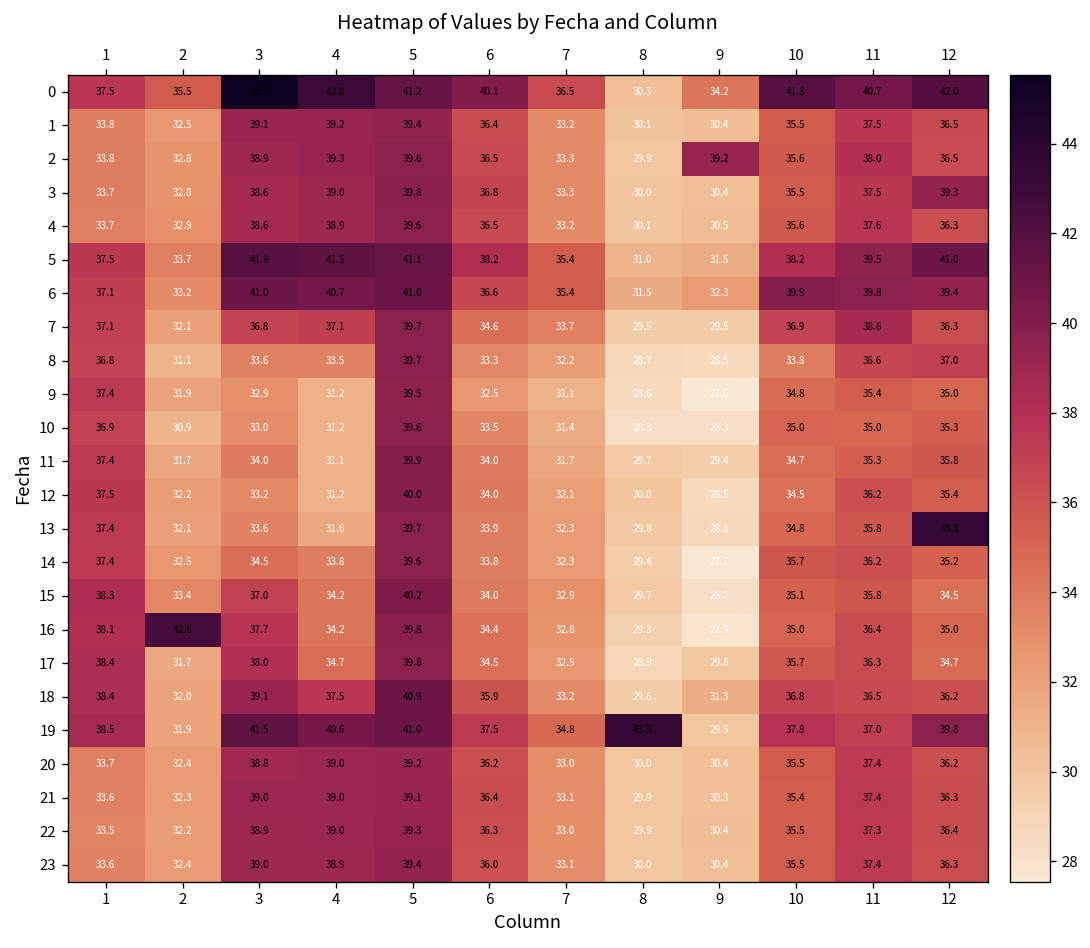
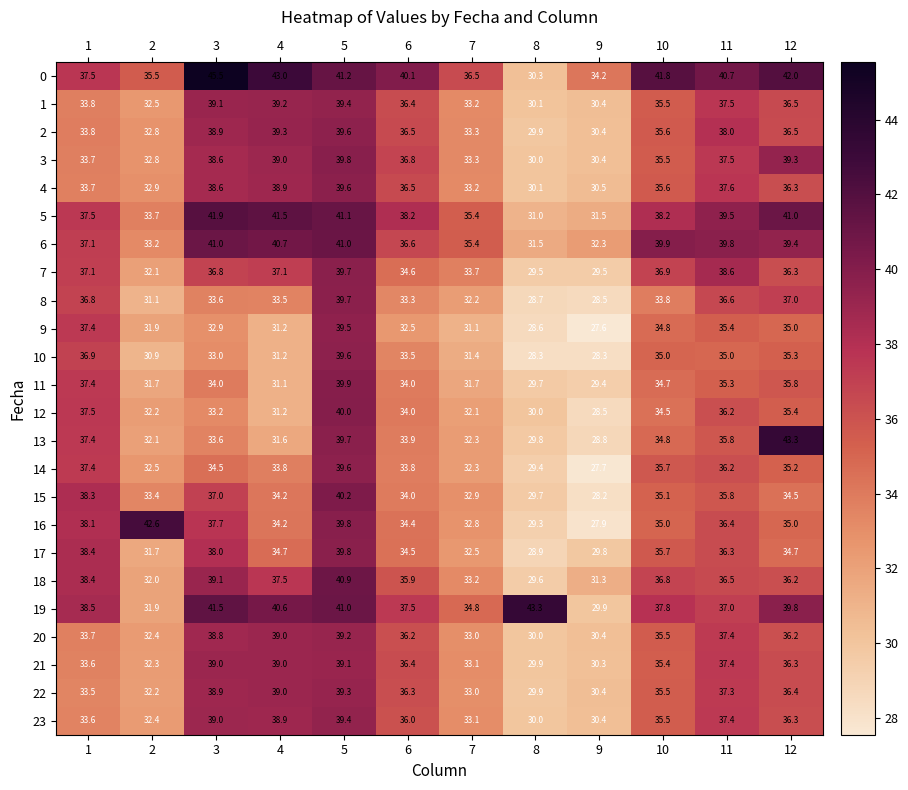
2, 9: 39.2 -> 30.4
